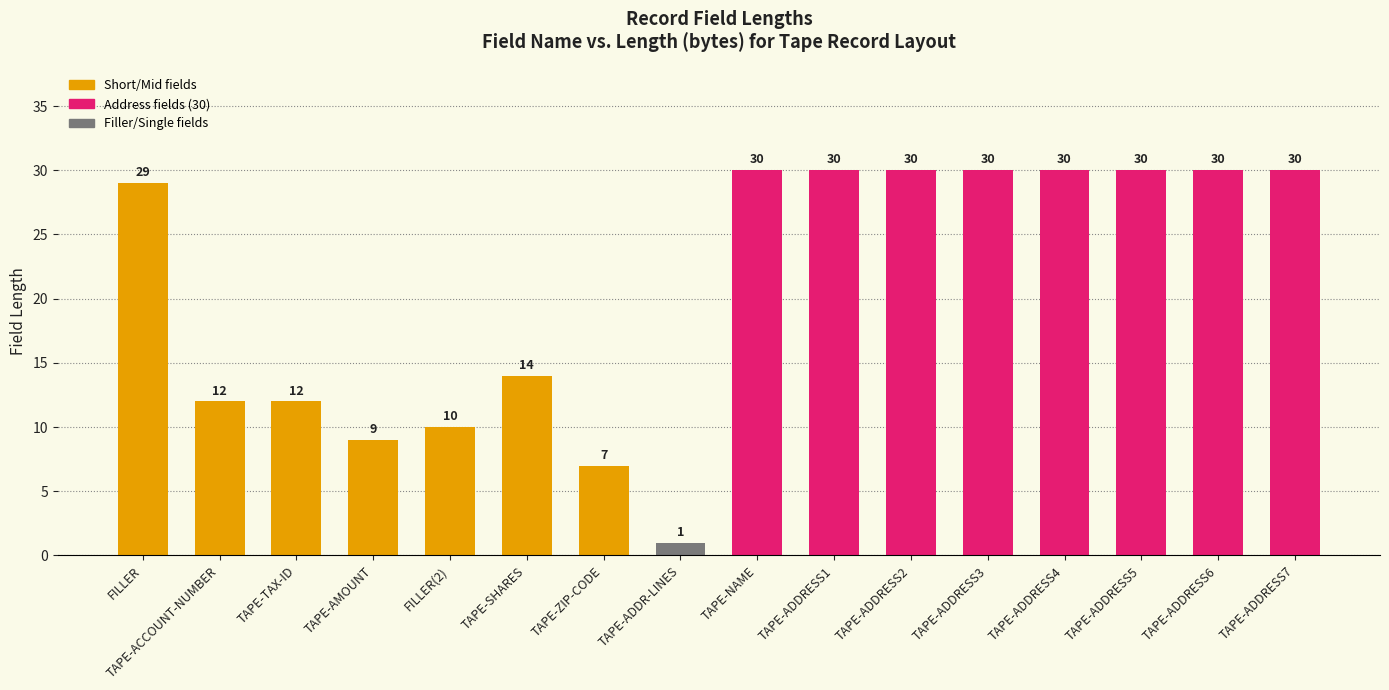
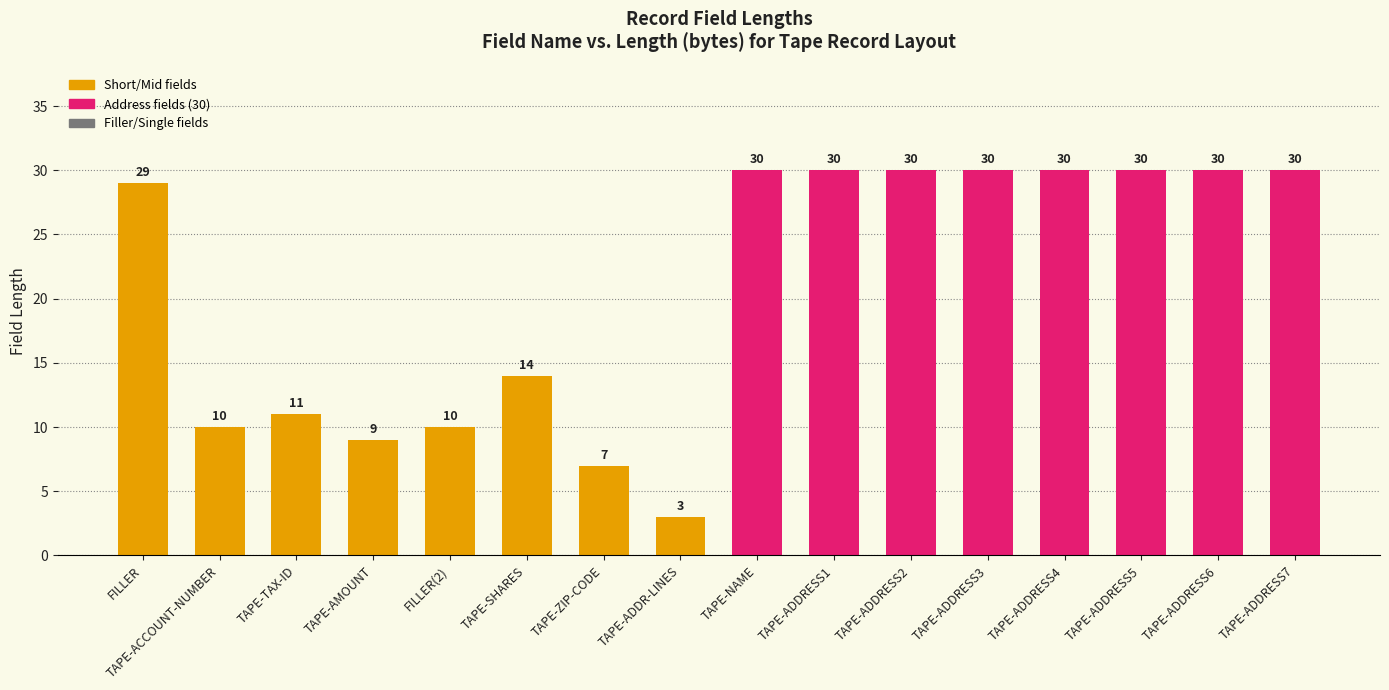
TAPE-ACCOUNT-NUMBER: 12 -> 10
TAPE-TAX-ID: 12 -> 11
TAPE-ADDR-LINES: 1 -> 3
